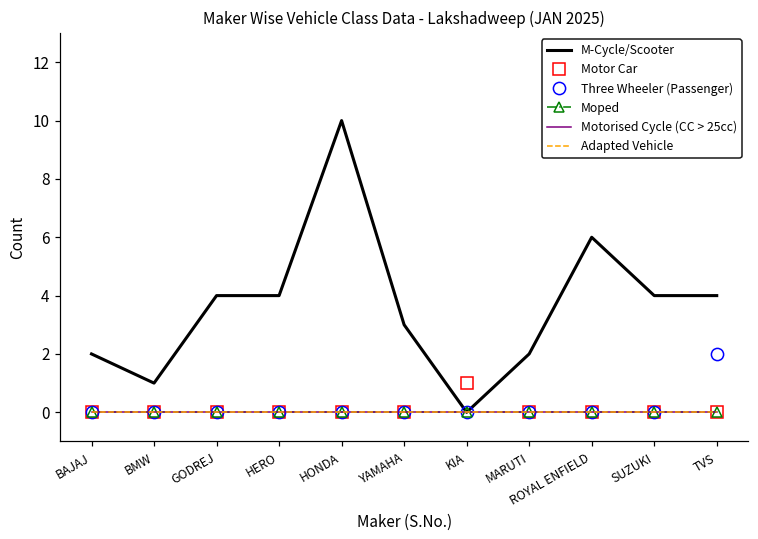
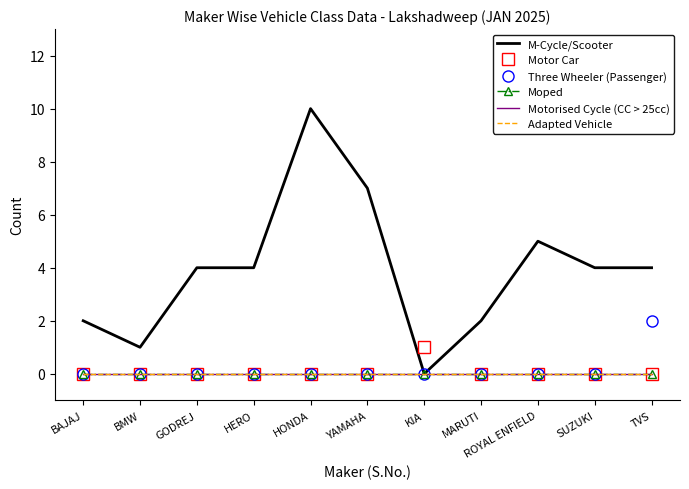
M-Cycle/Scooter, YAMAHA: 3 -> 7
M-Cycle/Scooter, ROYAL ENFIELD: 6 -> 5
